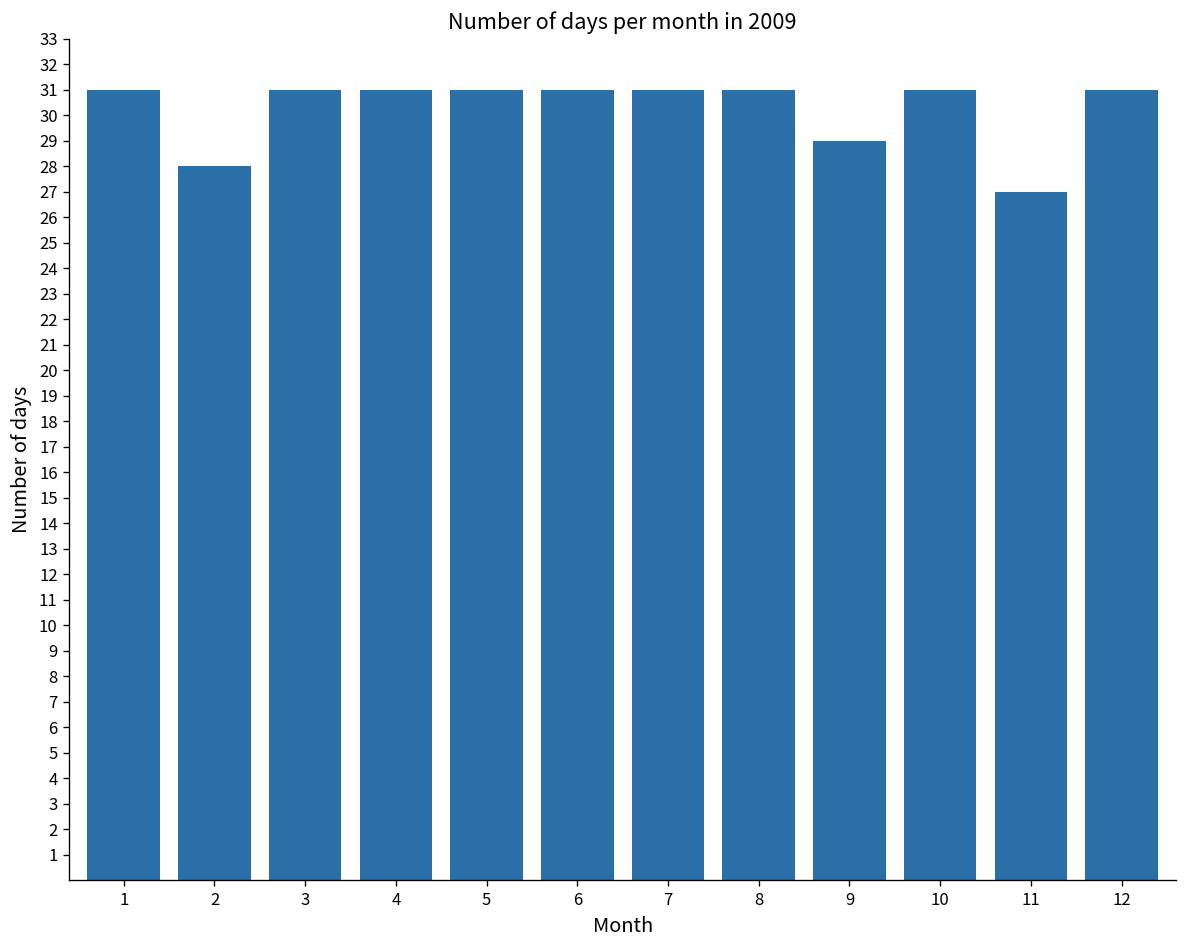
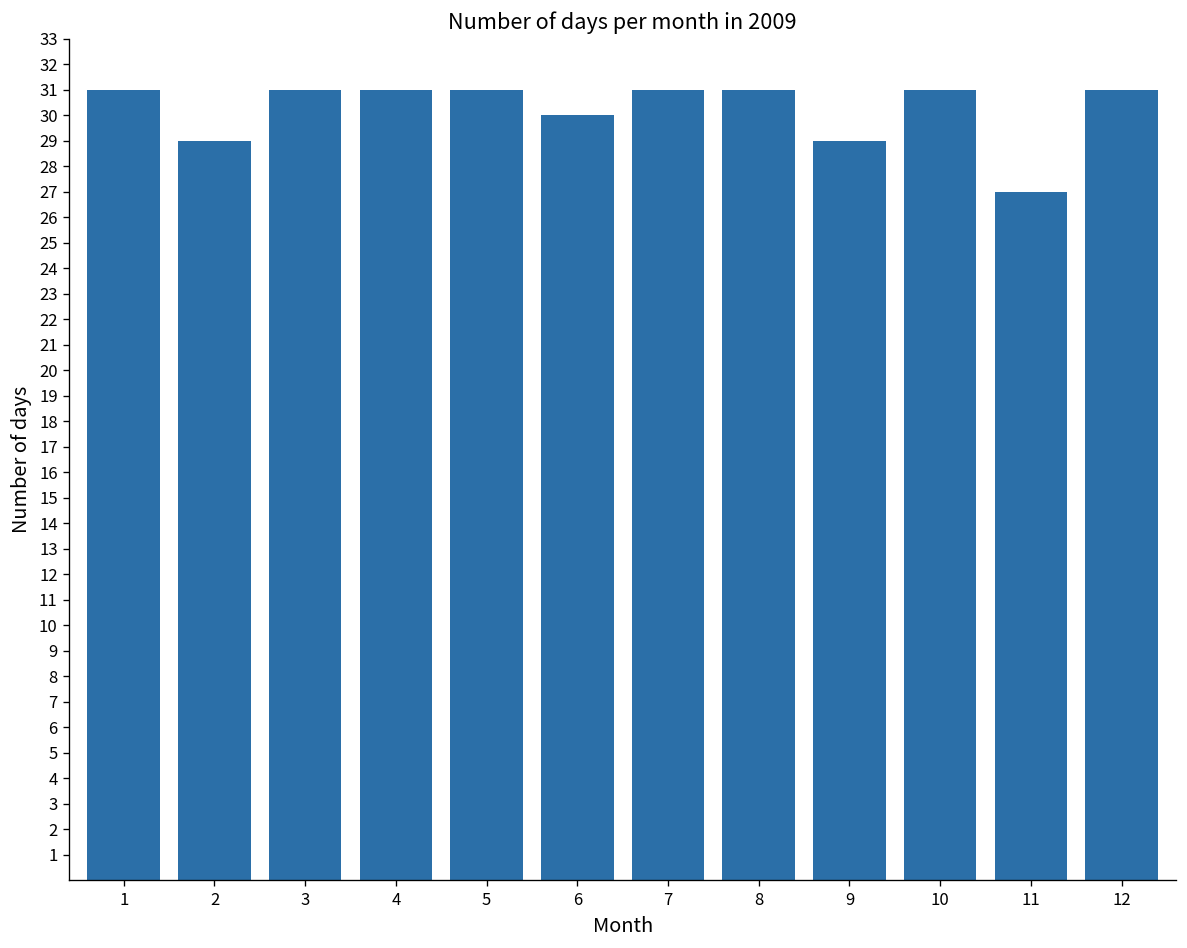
2: 28 -> 29
6: 31 -> 30
